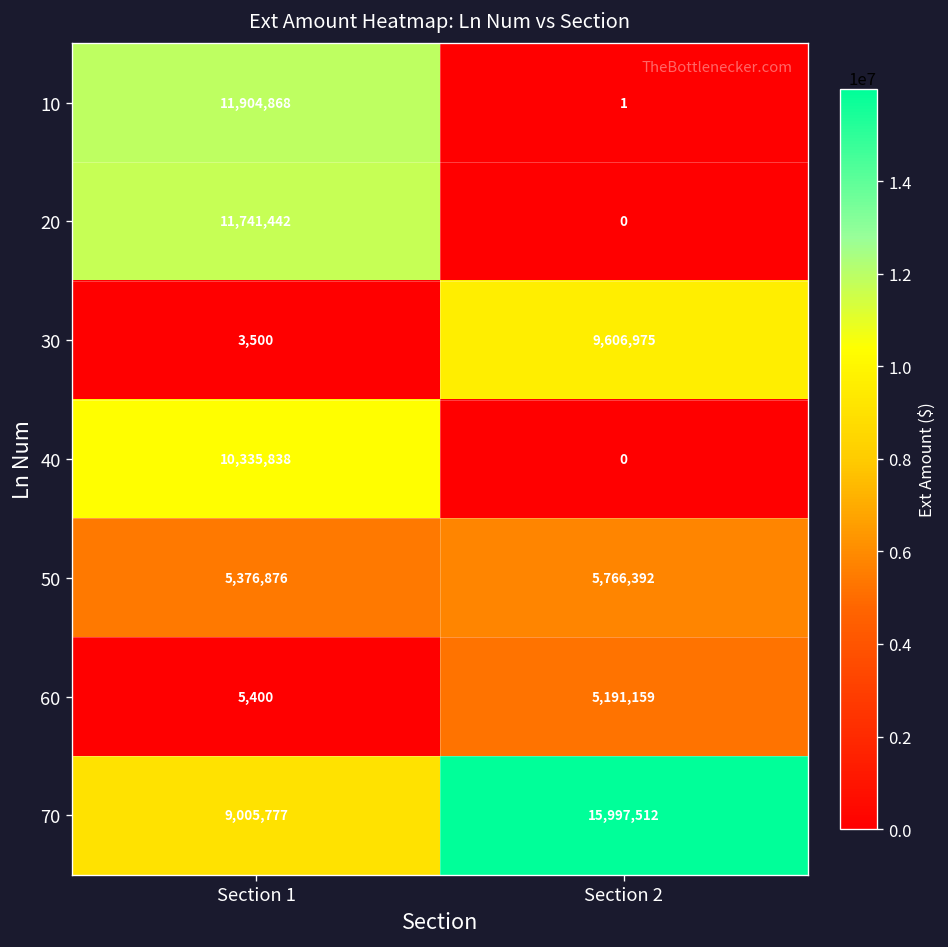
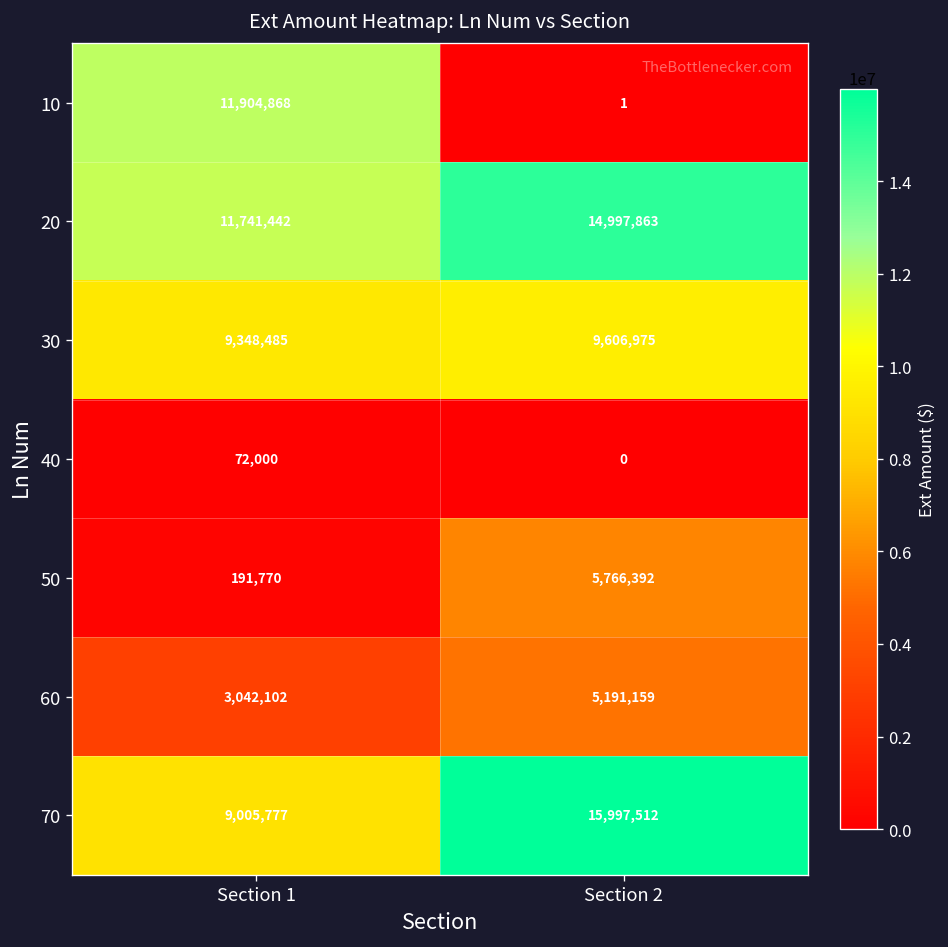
20, Section 2: 0 -> 14,997,863
30, Section 1: 3,500 -> 9,348,485
40, Section 1: 10,335,838 -> 72,000
50, Section 1: 5,376,876 -> 191,770
60, Section 1: 5,400 -> 3,042,102
